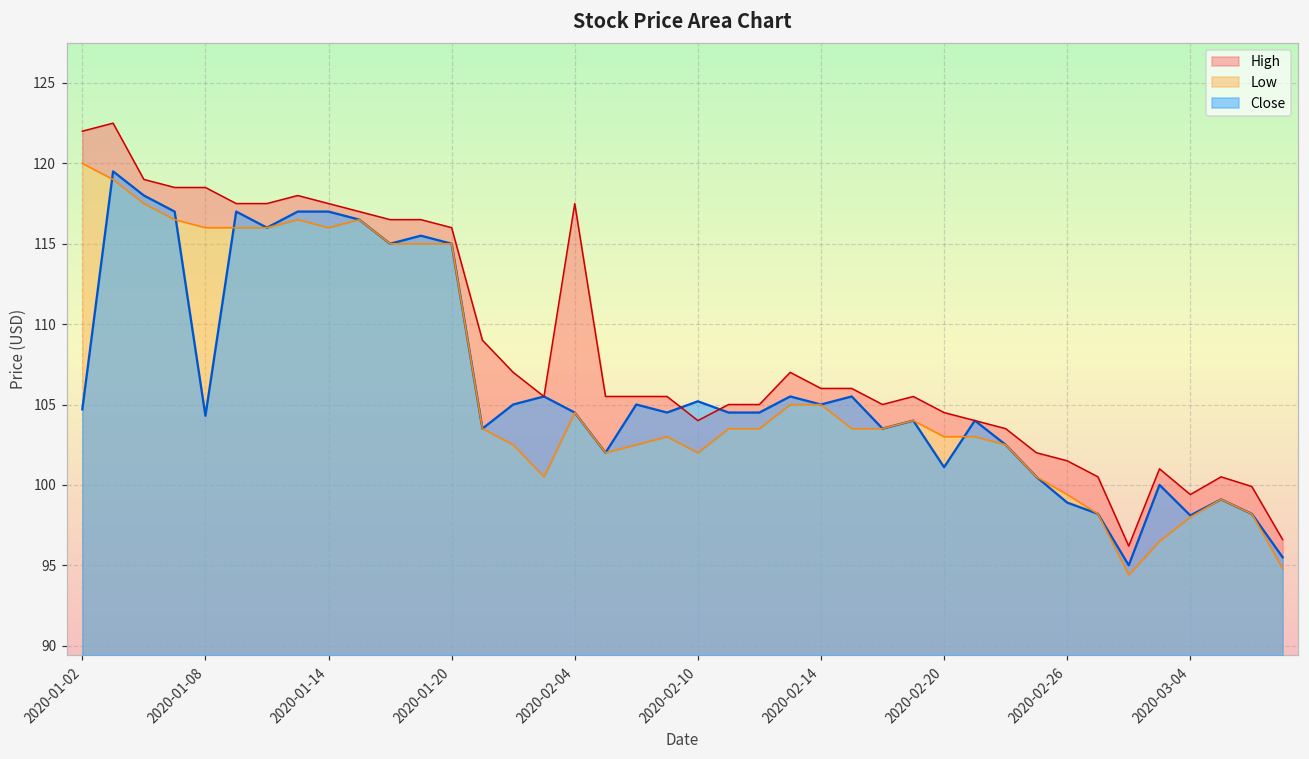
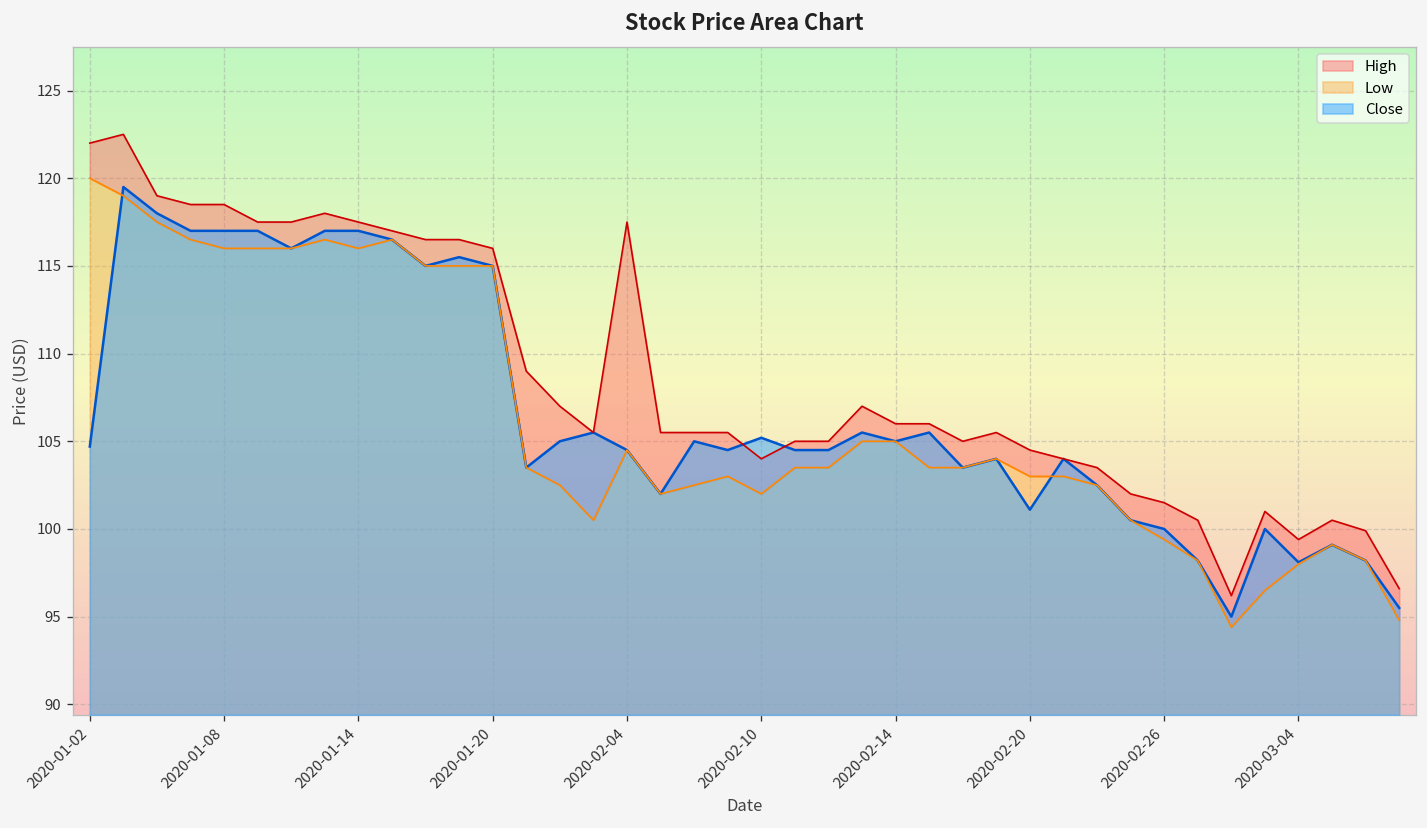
Close, 2020-01-08: 104.3 -> 117.0
Close, 2020-02-26: 98.9 -> 100.0
